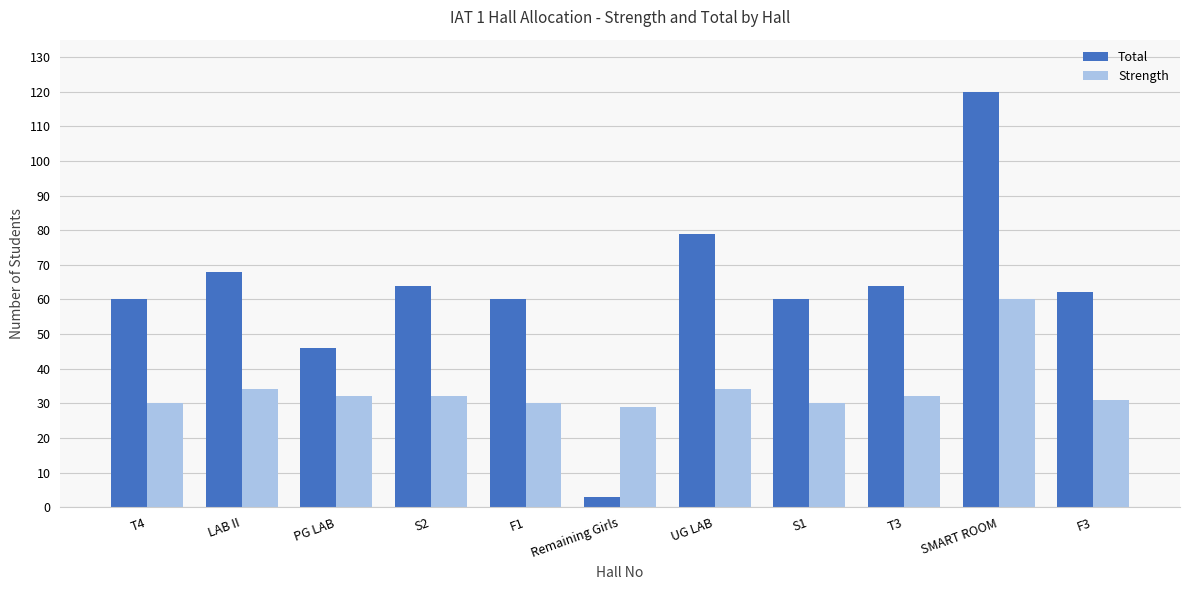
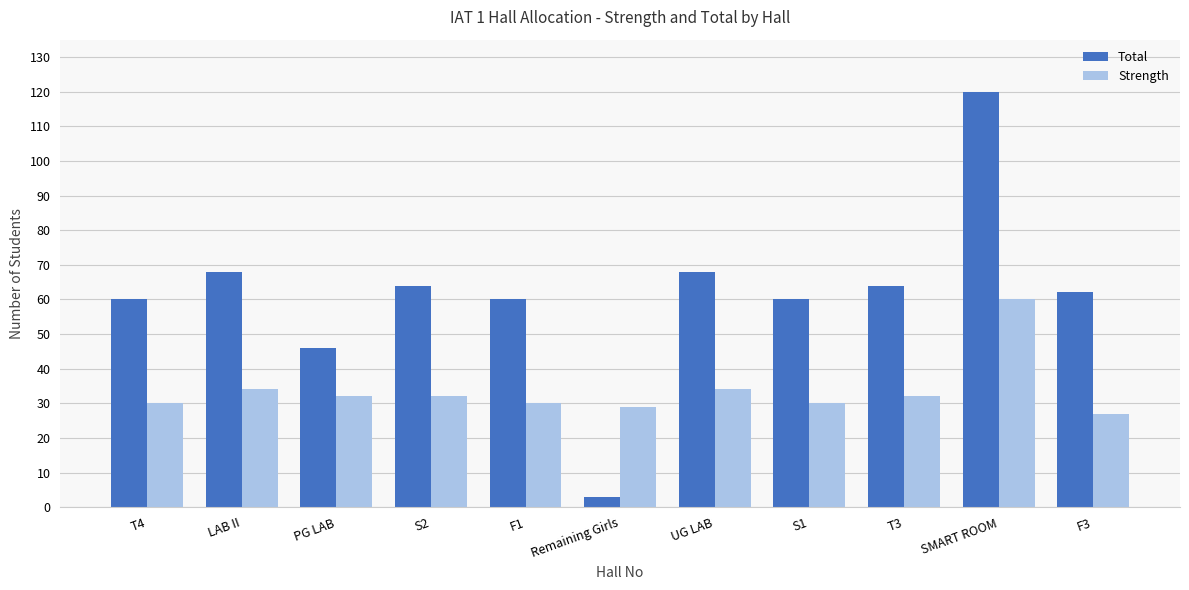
Total, UG LAB: 79 -> 68
Strength, F3: 31 -> 27
